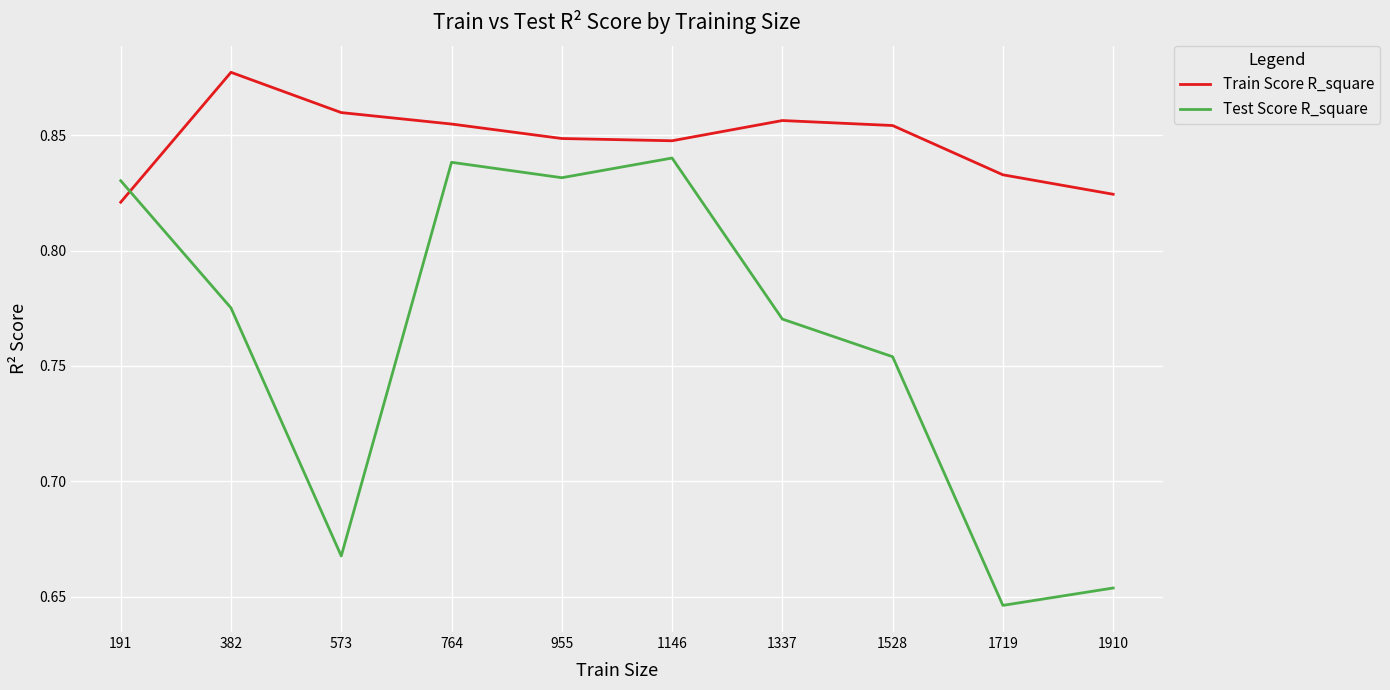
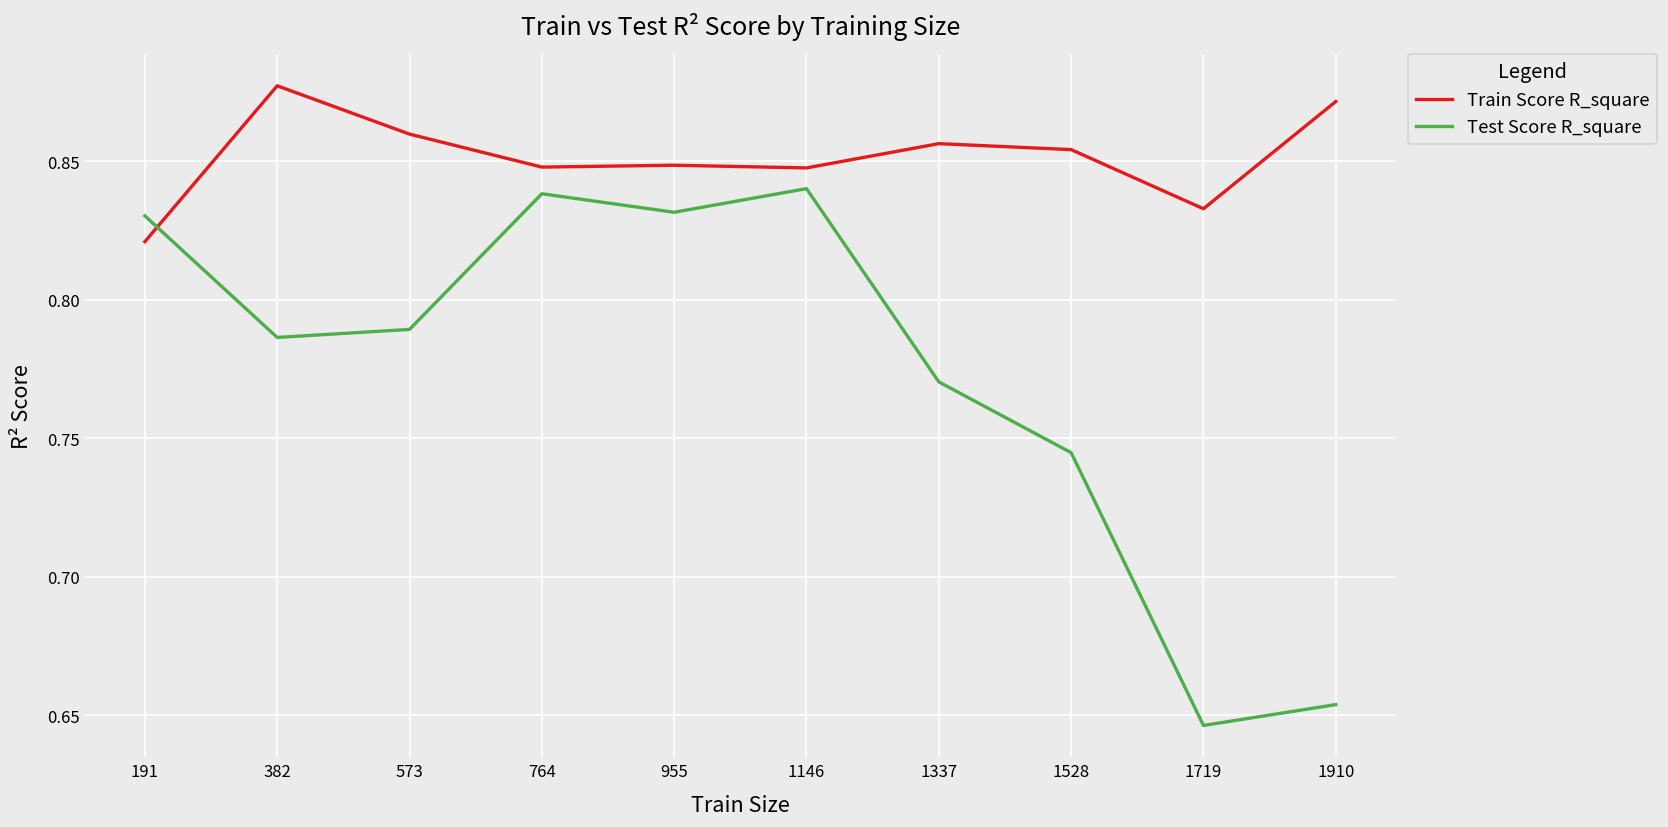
Test Score R_square, 382: 0.775 -> 0.786
Test Score R_square, 573: 0.668 -> 0.789
Train Score R_square, 764: 0.855 -> 0.848
Test Score R_square, 1528: 0.754 -> 0.745
Train Score R_square, 1910: 0.824 -> 0.872
